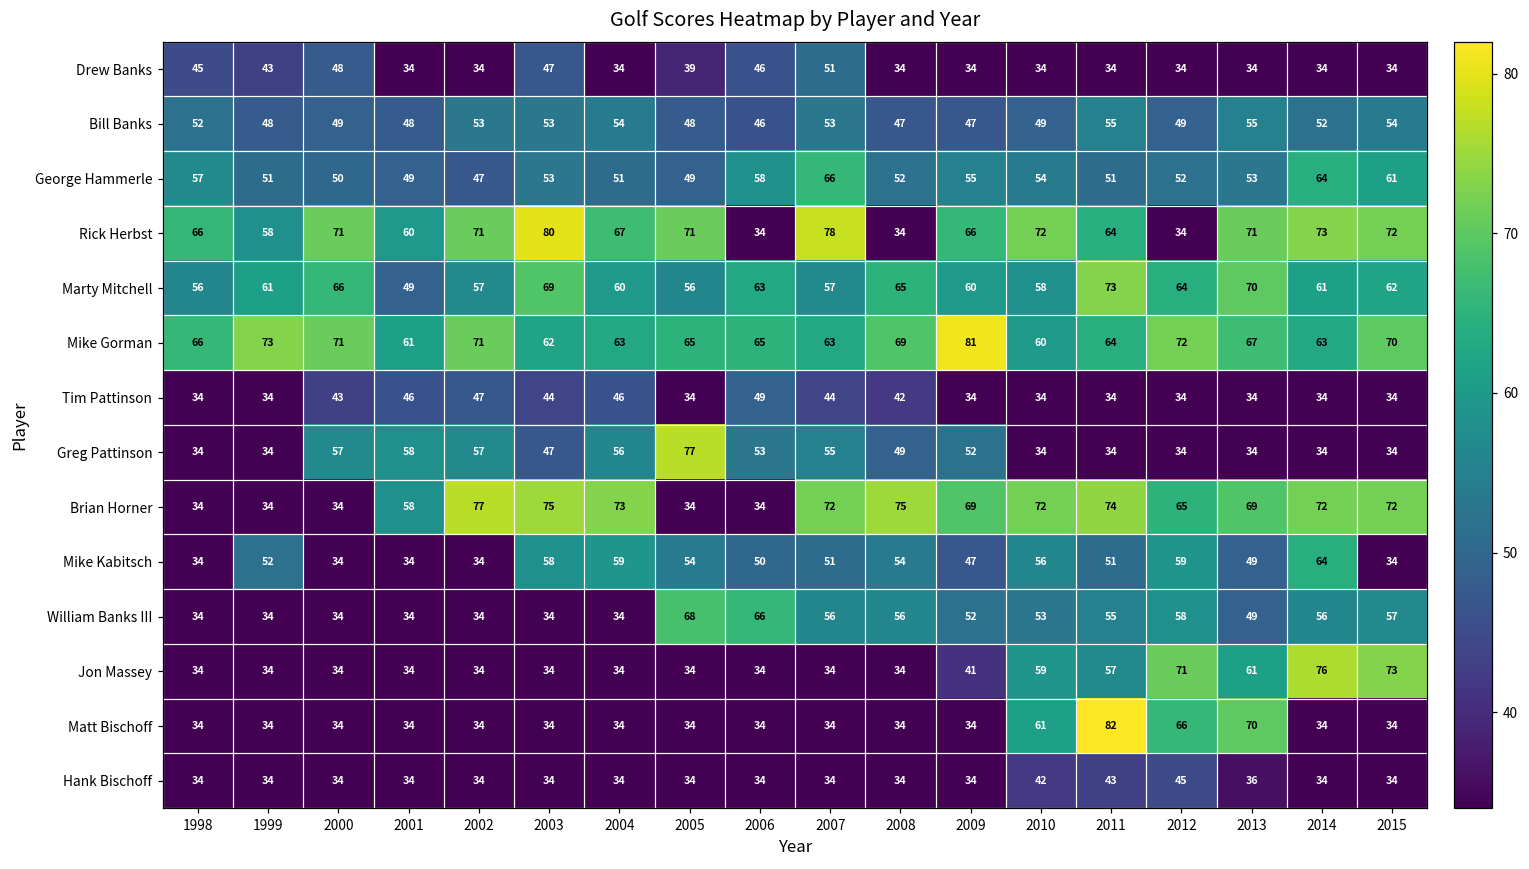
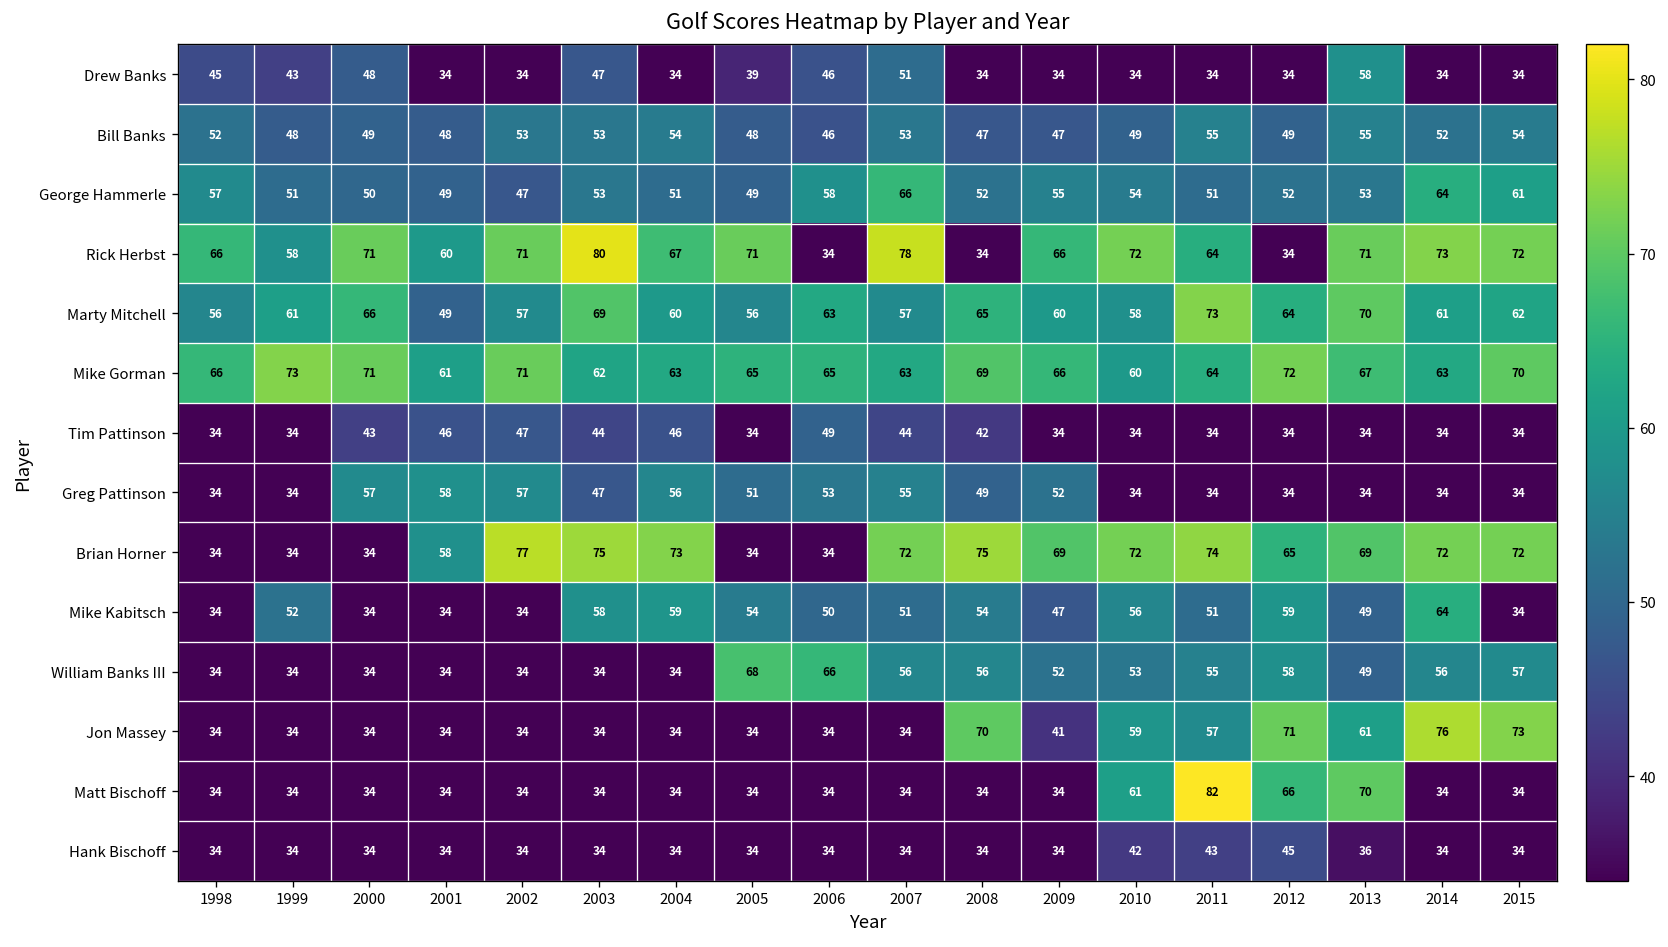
Drew Banks, 2013: 34 -> 58
Mike Gorman, 2009: 81 -> 66
Greg Pattinson, 2005: 77 -> 51
Jon Massey, 2008: 34 -> 70
